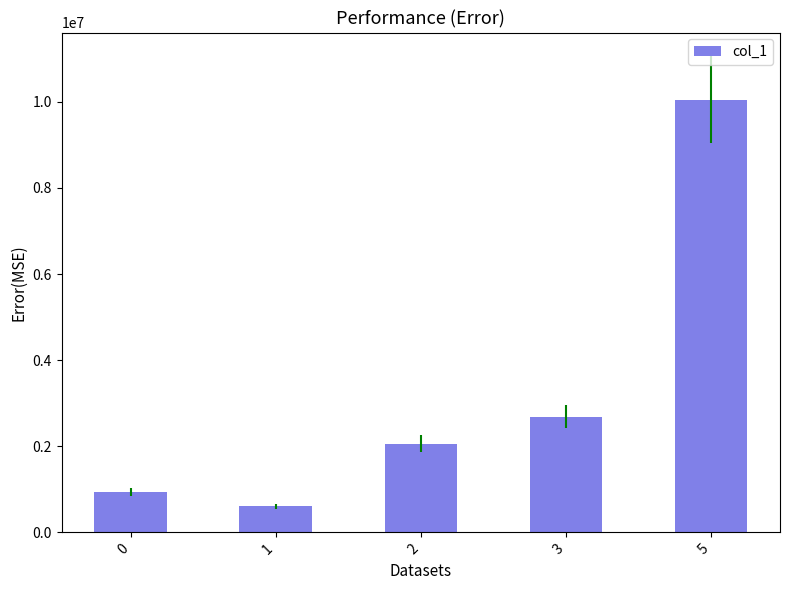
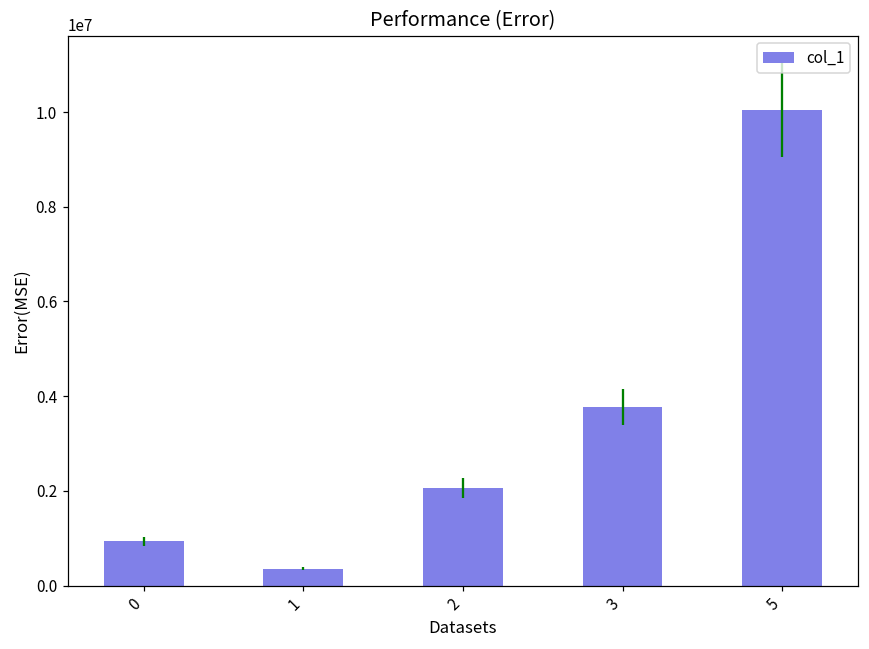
1: 600000 -> 400000
3: 2700000 -> 3800000
